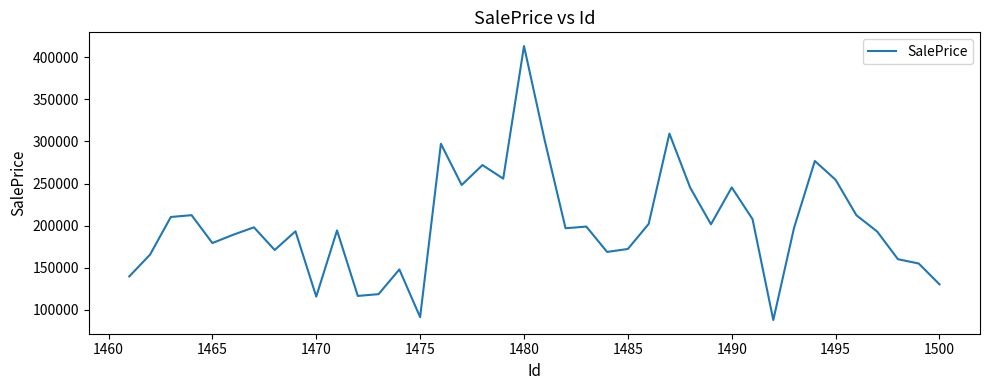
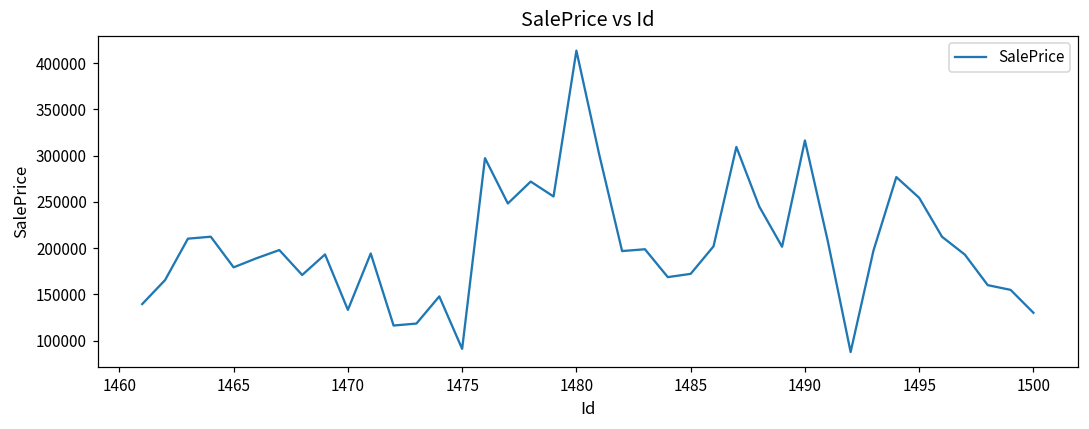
1470: 120000 -> 130000
1490: 250000 -> 320000
